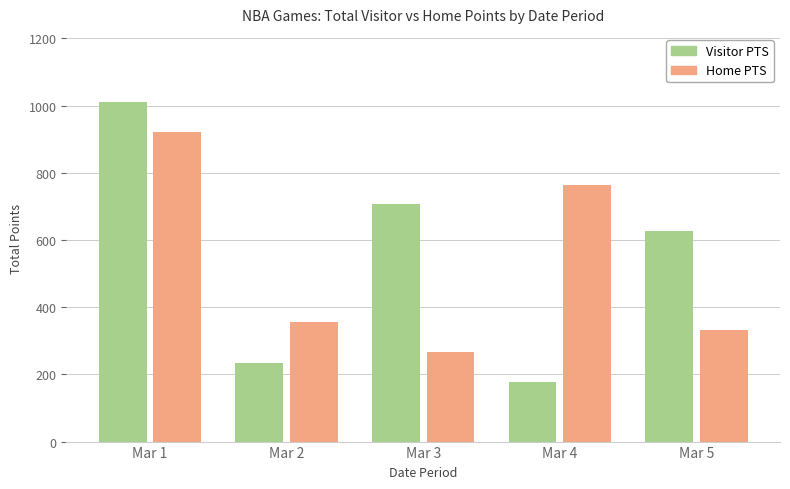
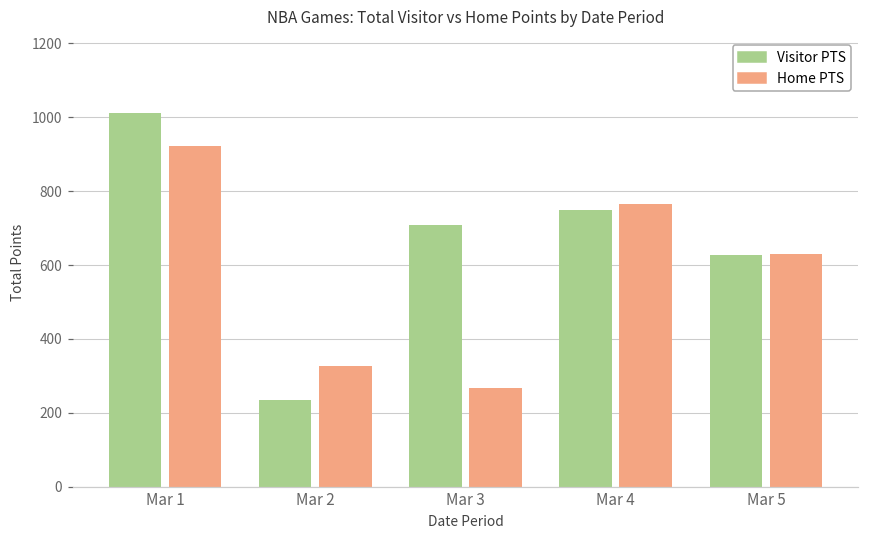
Home PTS, Mar 2: 360 -> 330
Visitor PTS, Mar 4: 180 -> 750
Home PTS, Mar 5: 330 -> 630
